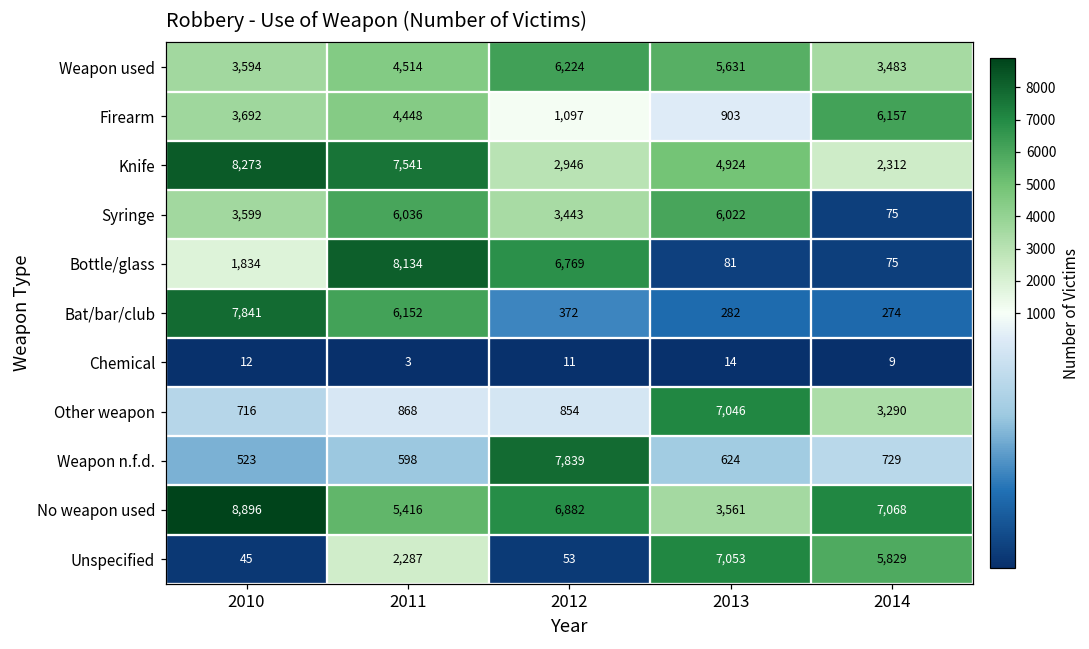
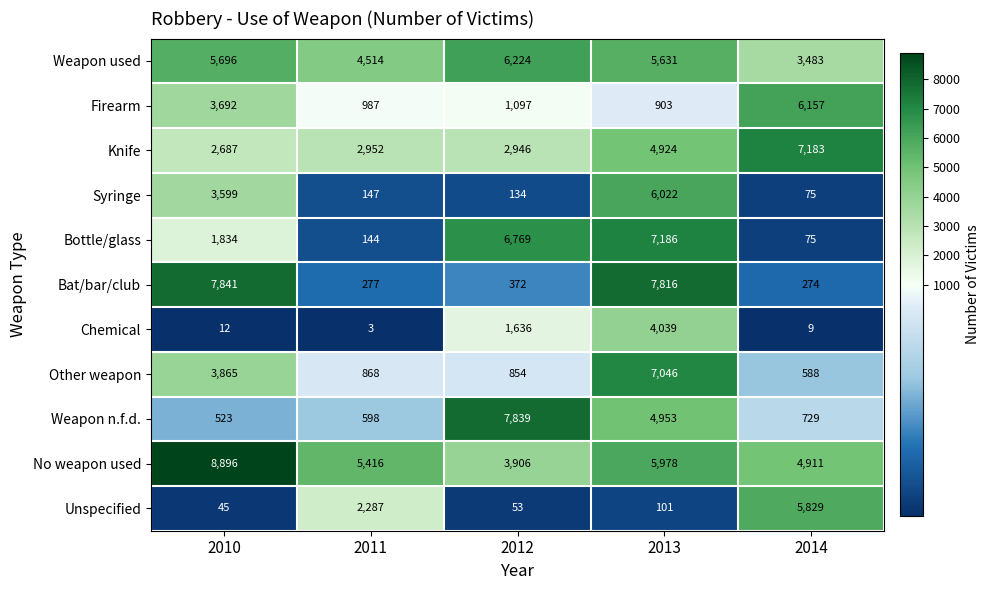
Weapon used, 2010: 3,594 -> 5,696
Firearm, 2011: 4,448 -> 987
Knife, 2010: 8,273 -> 2,687
Knife, 2011: 7,541 -> 2,952
Knife, 2014: 2,312 -> 7,183
Syringe, 2011: 6,036 -> 147
Syringe, 2012: 3,443 -> 134
Bottle/glass, 2011: 8,134 -> 144
Bottle/glass, 2013: 81 -> 7,186
Bat/bar/club, 2011: 6,152 -> 277
Bat/bar/club, 2013: 282 -> 7,816
Chemical, 2012: 11 -> 1,636
Chemical, 2013: 14 -> 4,039
Other weapon, 2010: 716 -> 3,865
Other weapon, 2014: 3,290 -> 588
Weapon n.f.d., 2013: 624 -> 4,953
No weapon used, 2012: 6,882 -> 3,906
No weapon used, 2013: 3,561 -> 5,978
No weapon used, 2014: 7,068 -> 4,911
Unspecified, 2013: 7,053 -> 101
